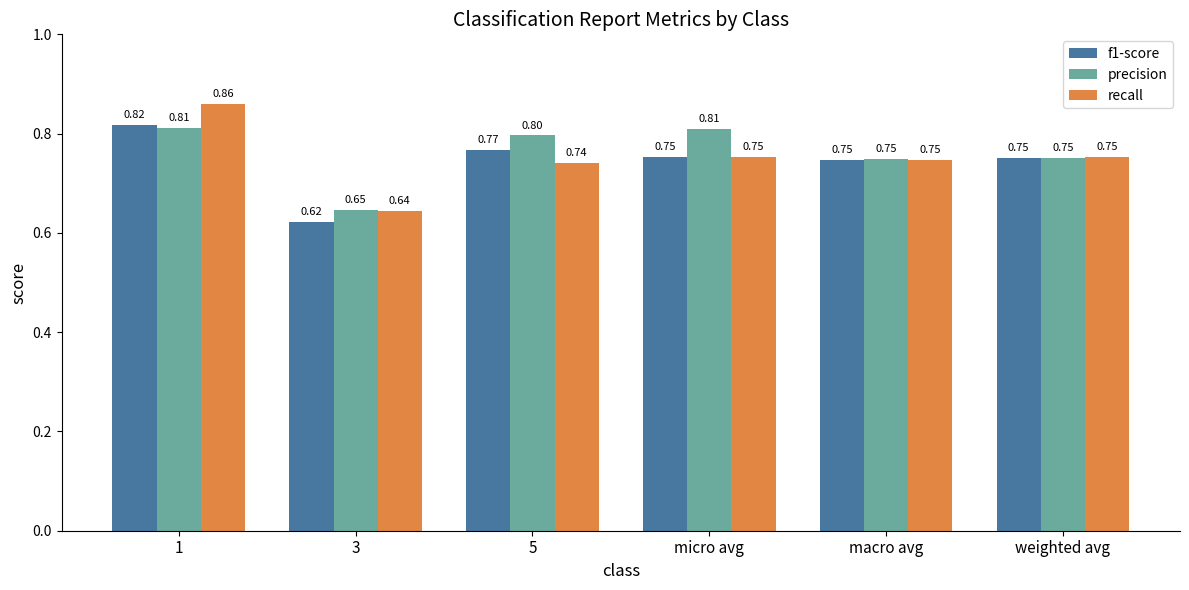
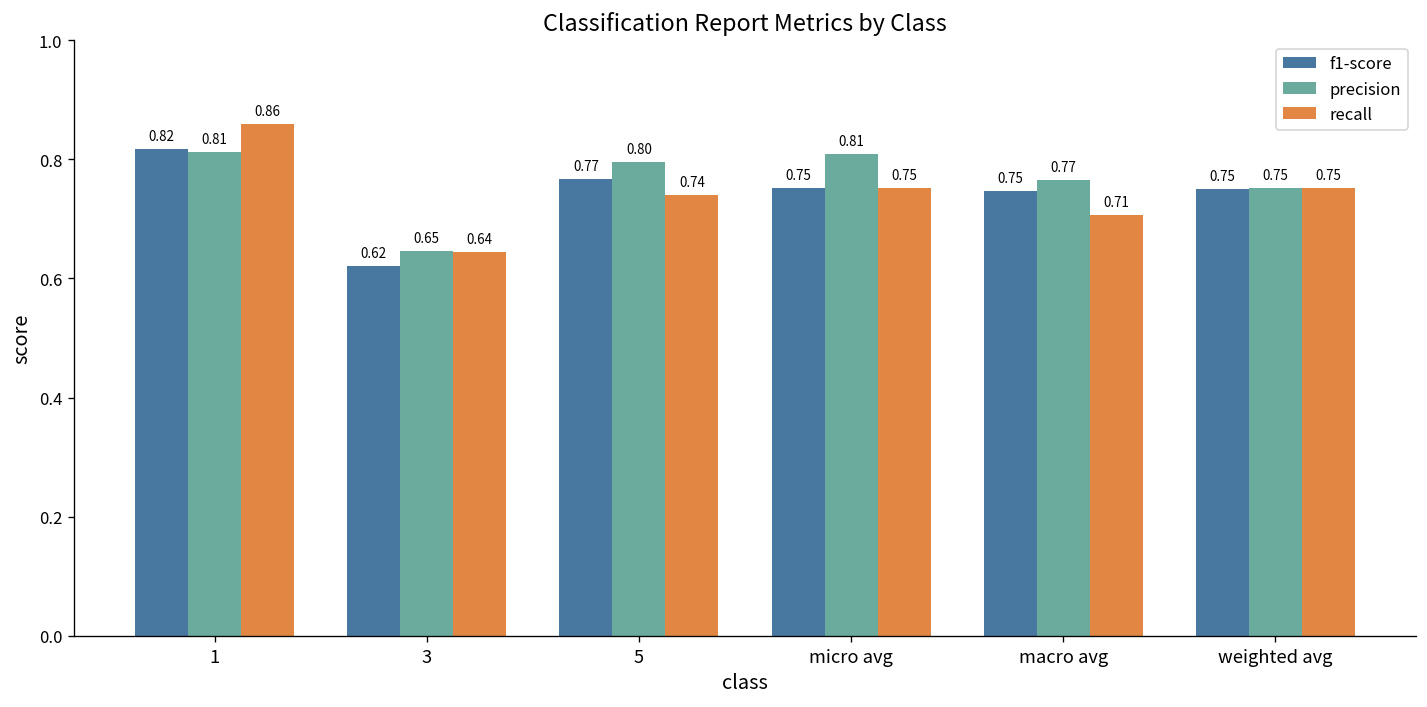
precision, macro avg: 0.75 -> 0.77
recall, macro avg: 0.75 -> 0.71
